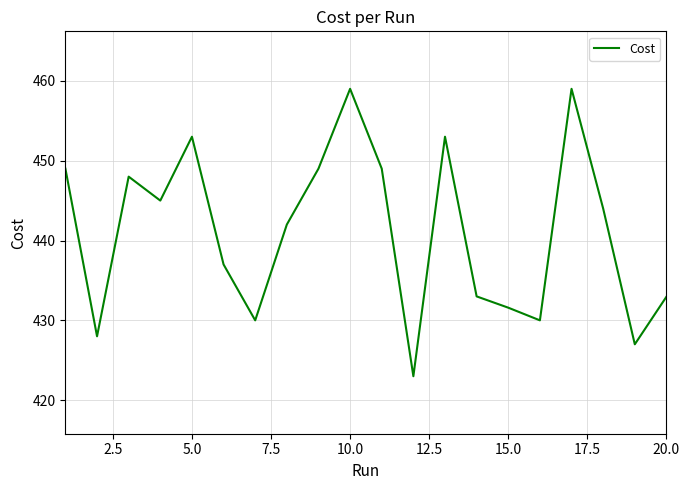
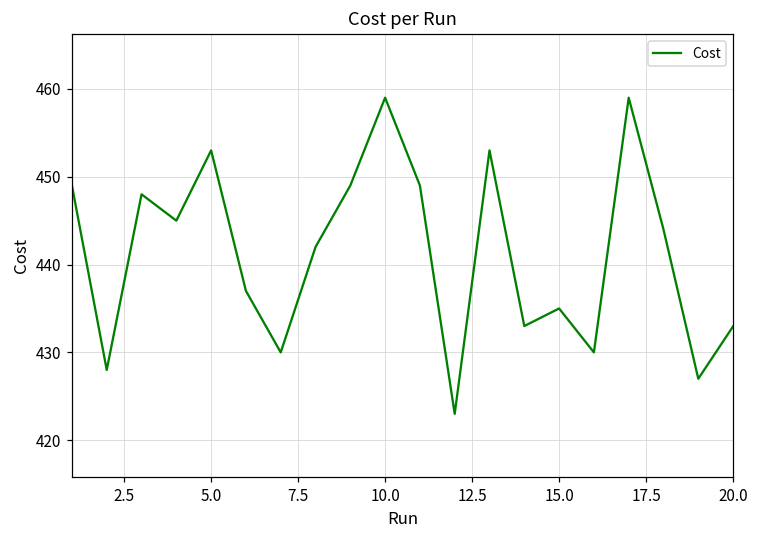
15.0: 432 -> 435
